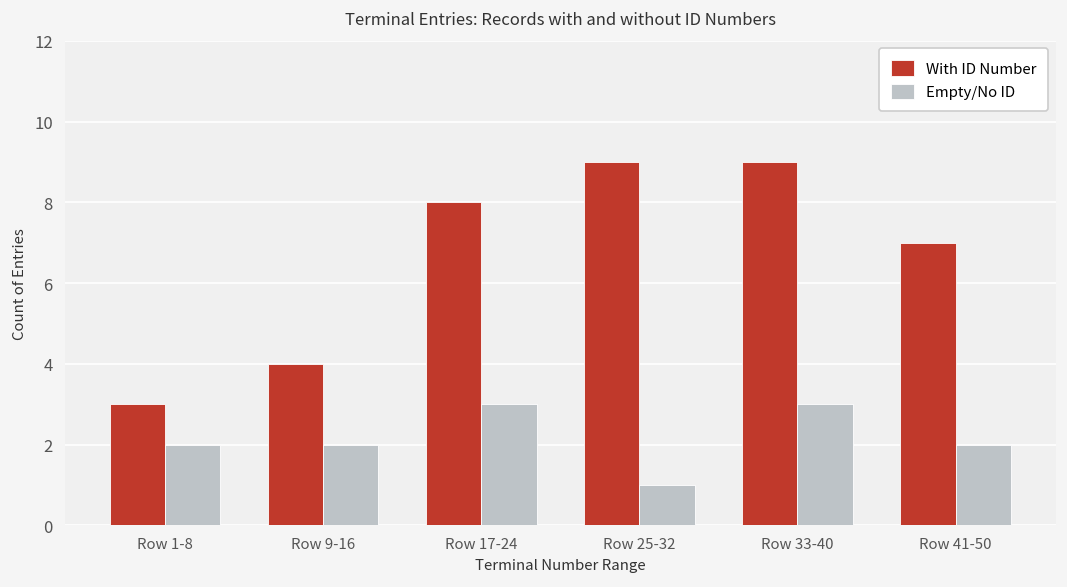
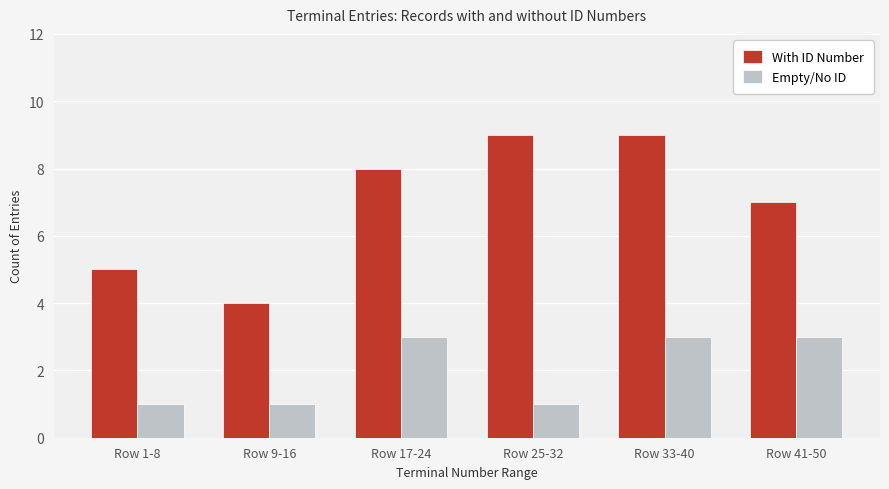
With ID Number, Row 1-8: 3 -> 5
Empty/No ID, Row 1-8: 2 -> 1
Empty/No ID, Row 9-16: 2 -> 1
Empty/No ID, Row 41-50: 2 -> 3
